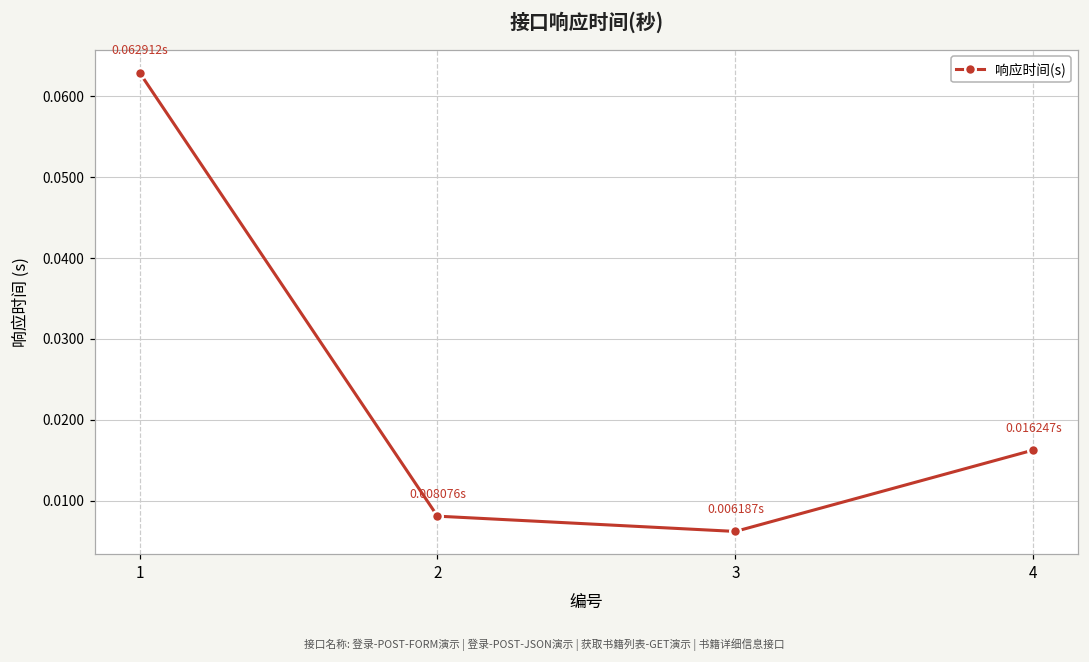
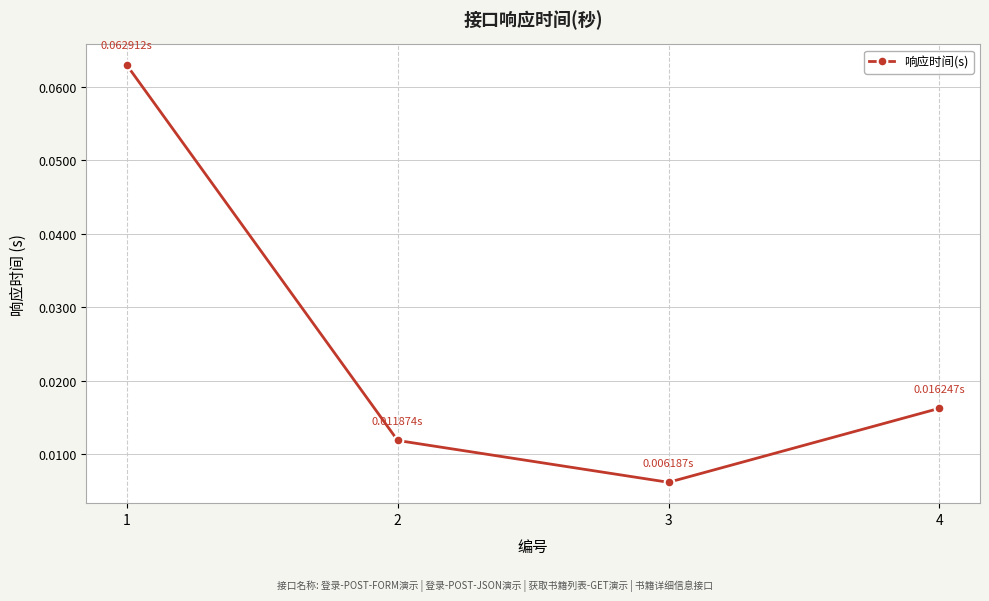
2: 0.008076s -> 0.011874s
